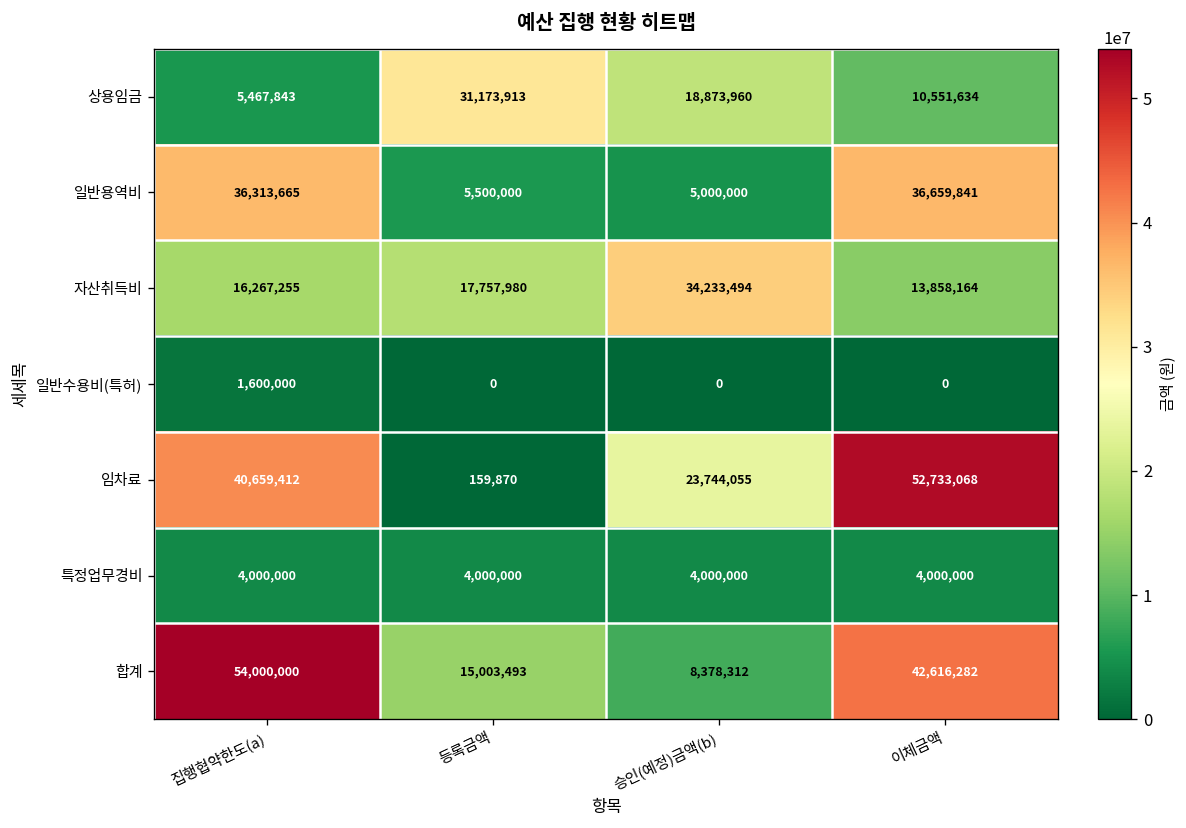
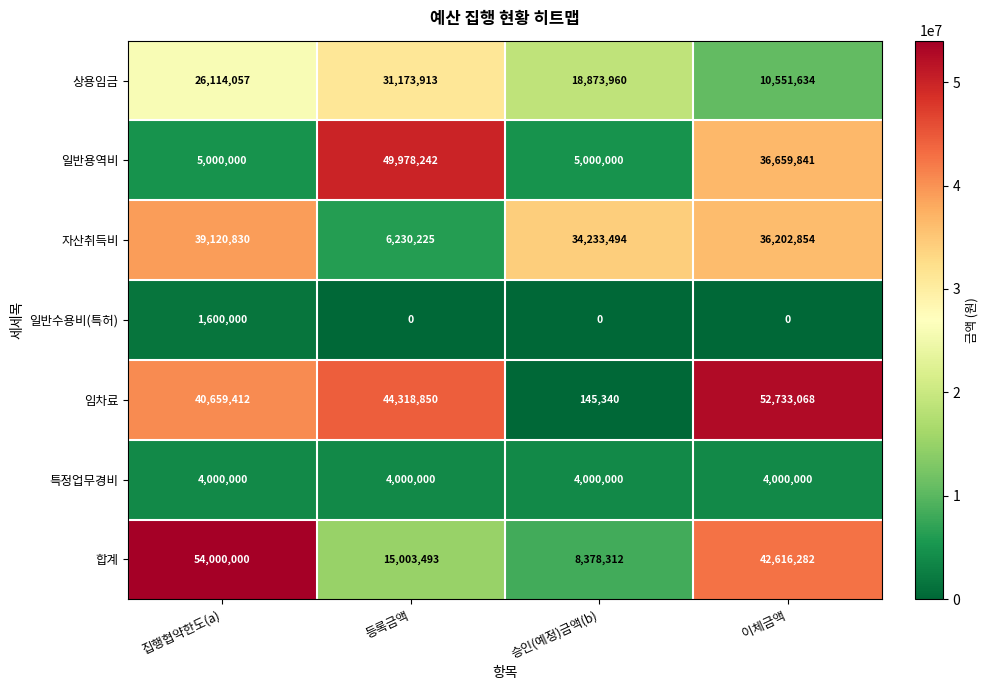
상용임금, 집행협약한도(a): 5,467,843 -> 26,114,057
일반용역비, 집행협약한도(a): 36,313,665 -> 5,000,000
일반용역비, 등록금액: 5,500,000 -> 49,978,242
자산취득비, 집행협약한도(a): 16,267,255 -> 39,120,830
자산취득비, 등록금액: 17,757,980 -> 6,230,225
자산취득비, 이체금액: 13,858,164 -> 36,202,854
임차료, 등록금액: 159,870 -> 44,318,850
임차료, 승인(예정)금액(b): 23,744,055 -> 145,340
